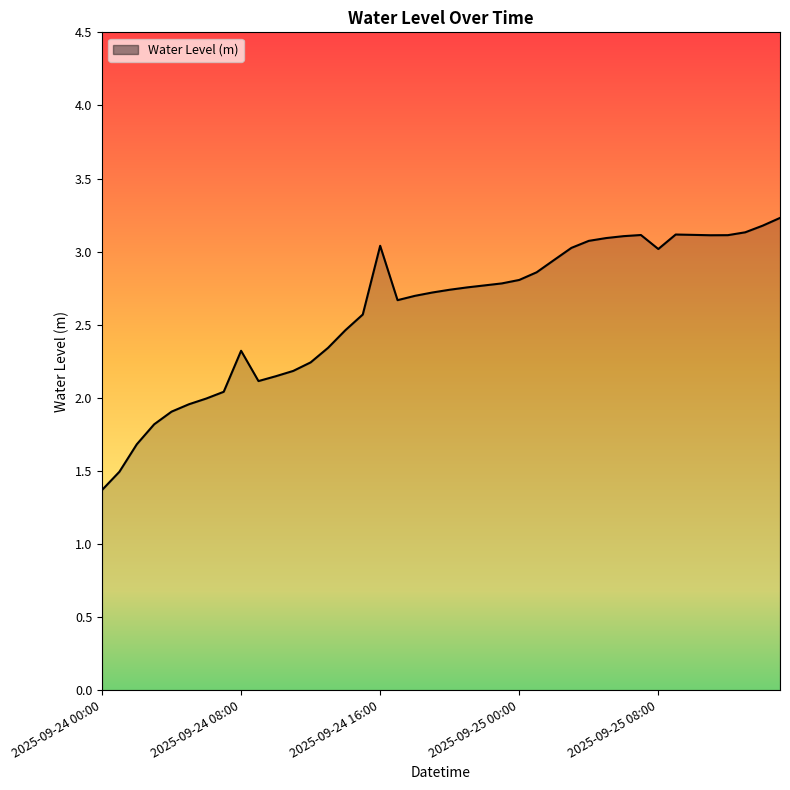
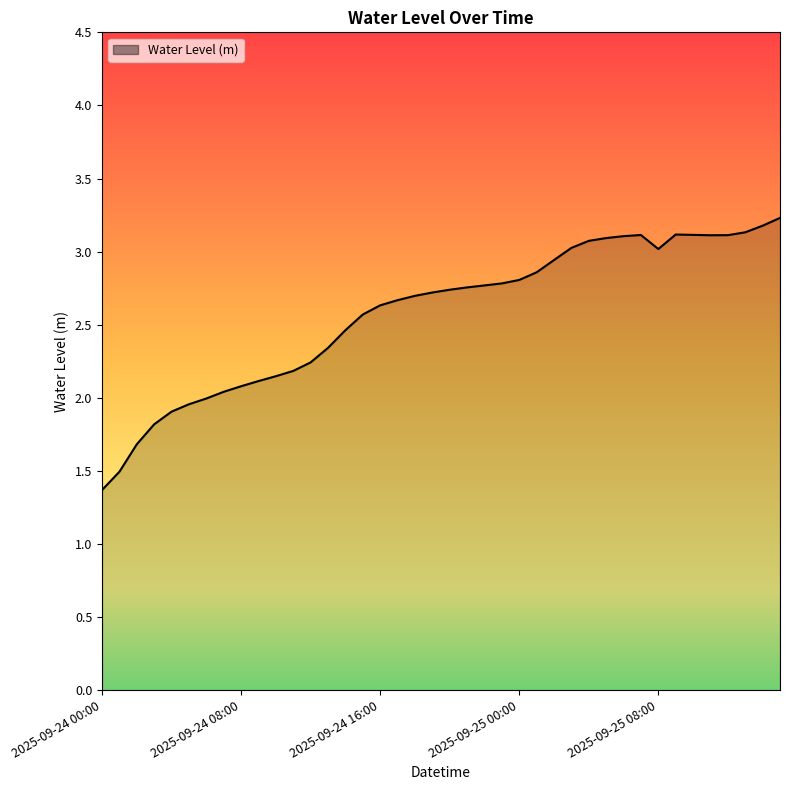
2025-09-24 08:00: 2.32 -> 2.08
2025-09-24 16:00: 3.04 -> 2.63
